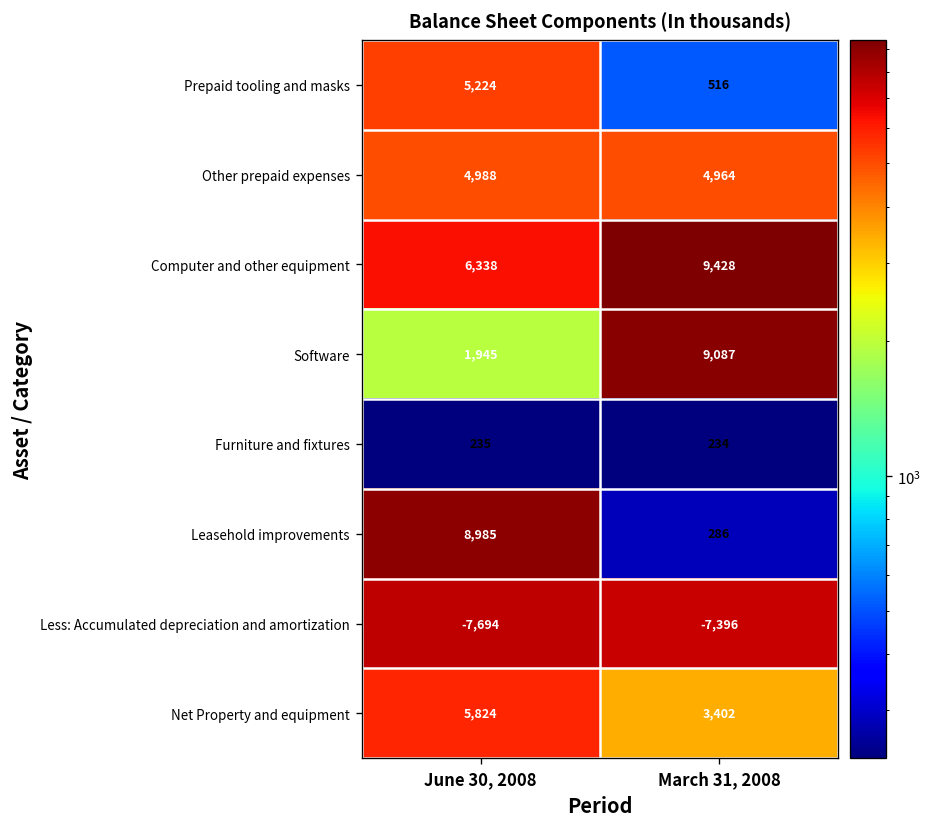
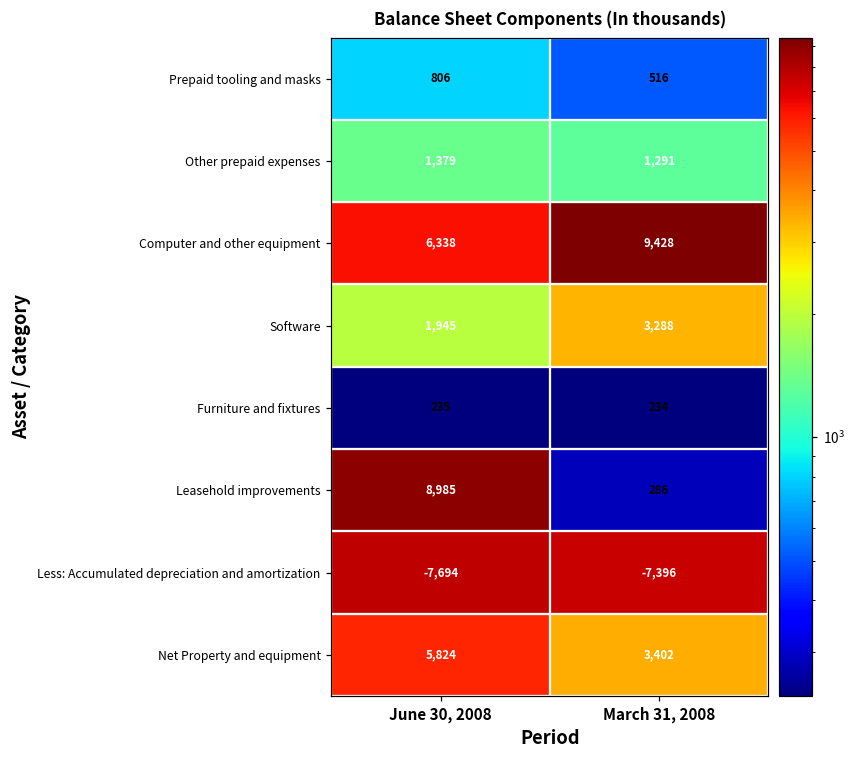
Prepaid tooling and masks, June 30, 2008: 5,224 -> 806
Other prepaid expenses, June 30, 2008: 4,988 -> 1,379
Other prepaid expenses, March 31, 2008: 4,964 -> 1,291
Software, March 31, 2008: 9,087 -> 3,288
